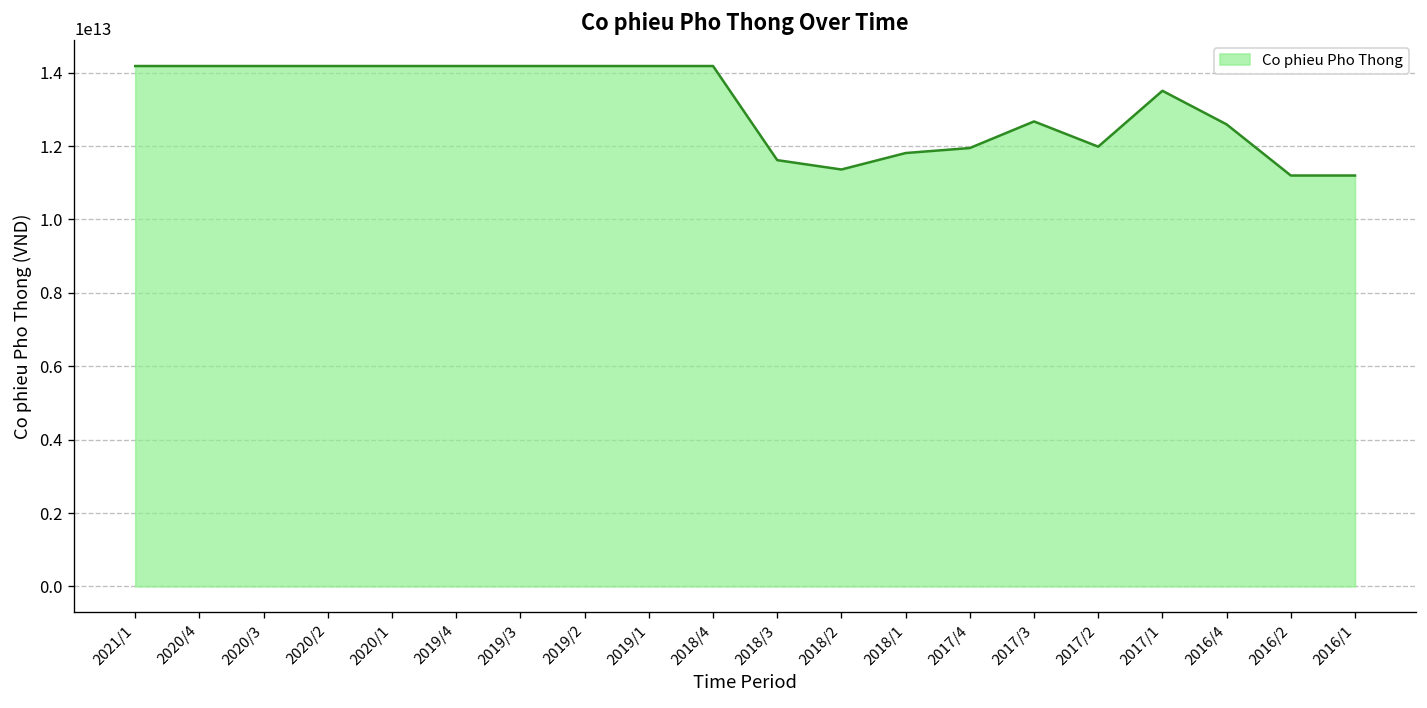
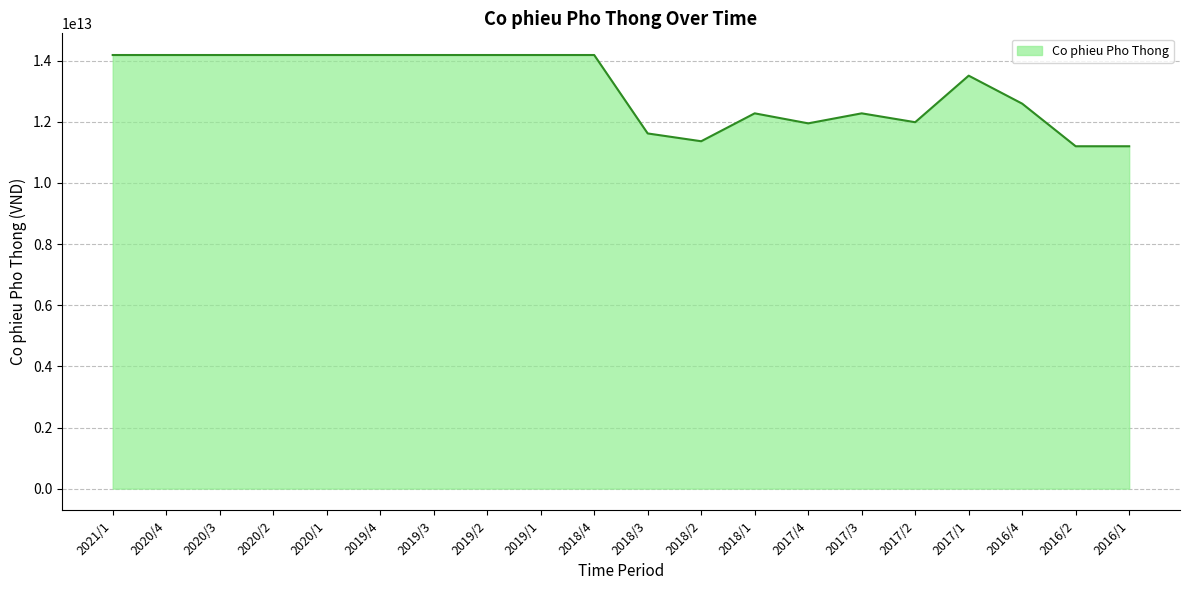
2018/1: 11800000000000 -> 12300000000000
2017/3: 12700000000000 -> 12300000000000
